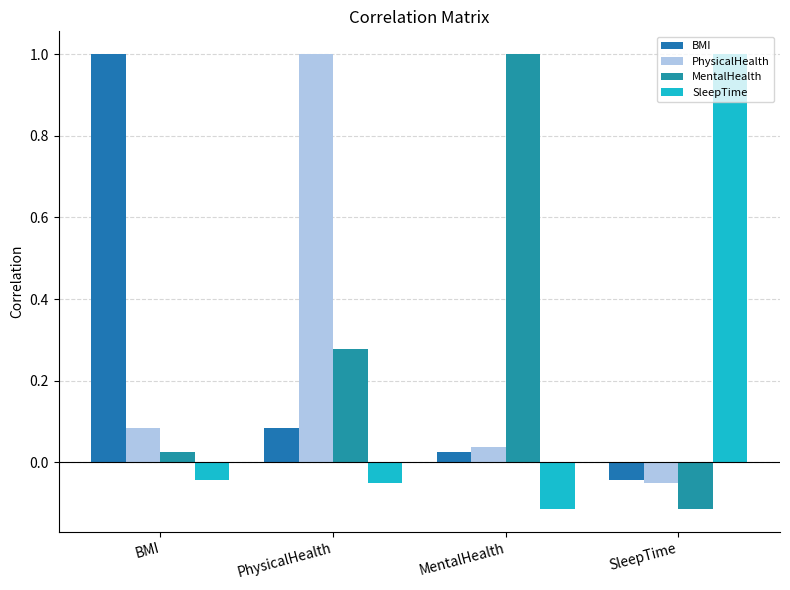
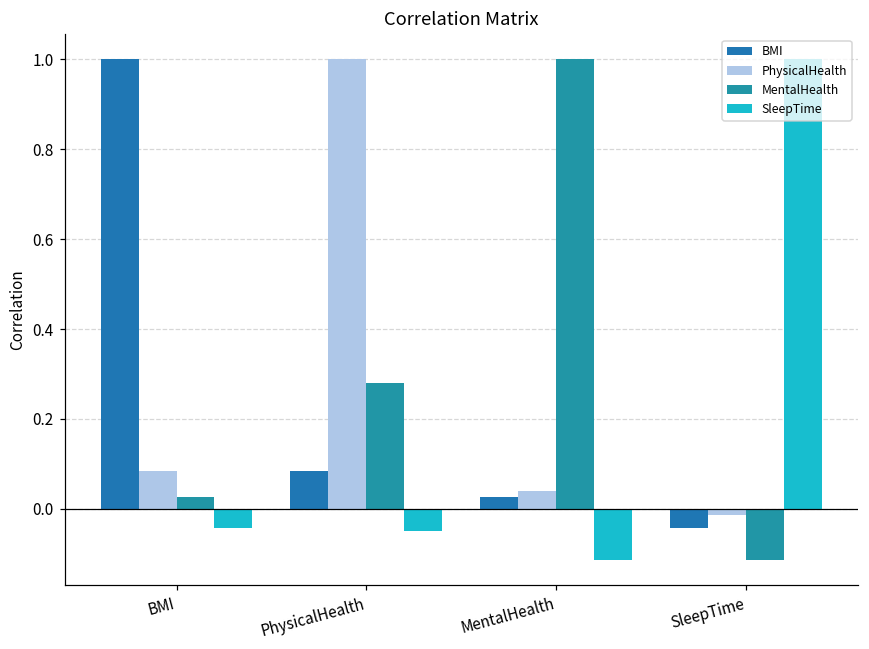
PhysicalHealth, SleepTime: -0.05 -> -0.01
